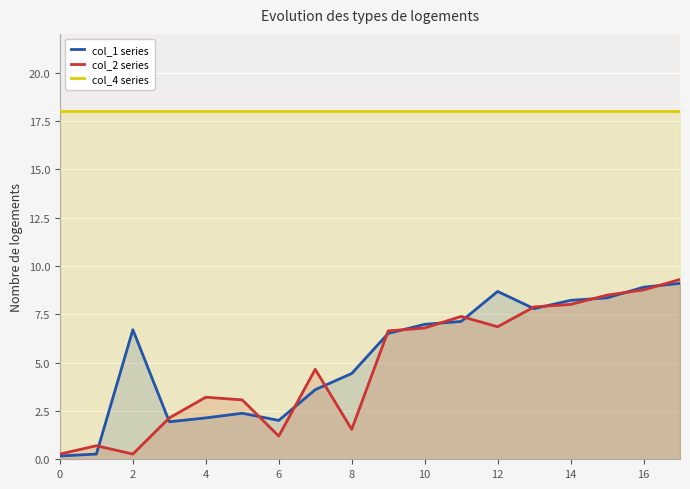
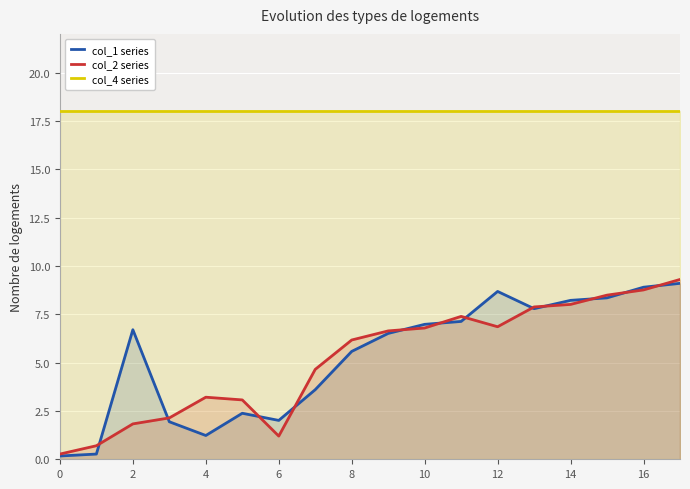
col_2 series, 2: 0.3 -> 1.8
col_1 series, 4: 2.1 -> 1.2
col_1 series, 8: 4.4 -> 5.6
col_2 series, 8: 1.5 -> 6.2
